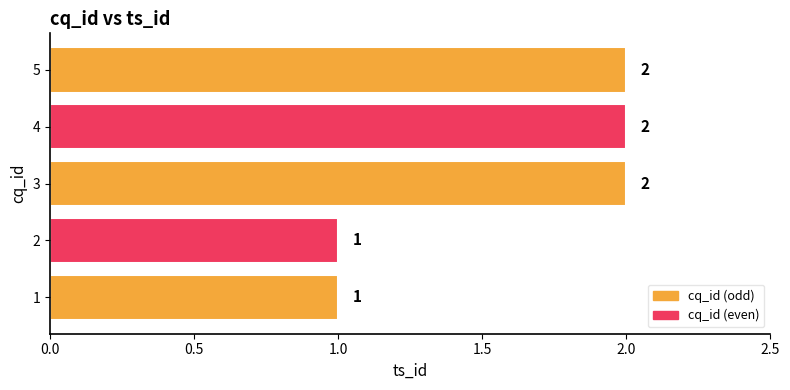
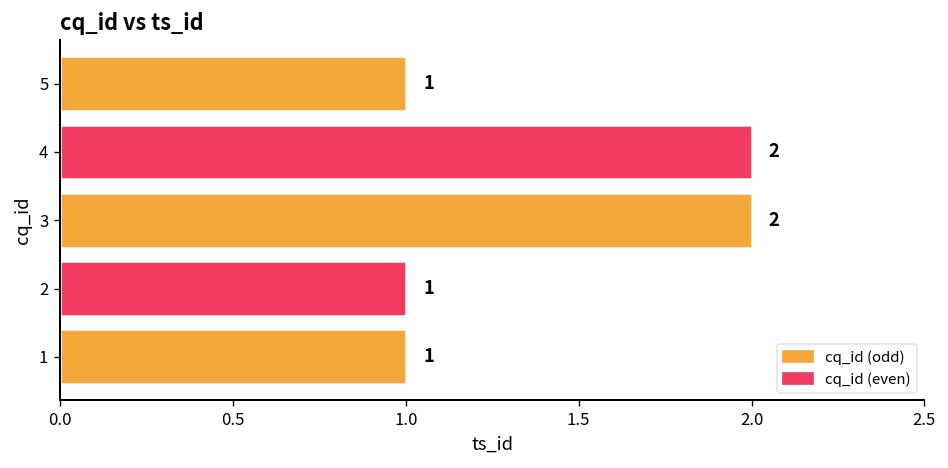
5: 2 -> 1
